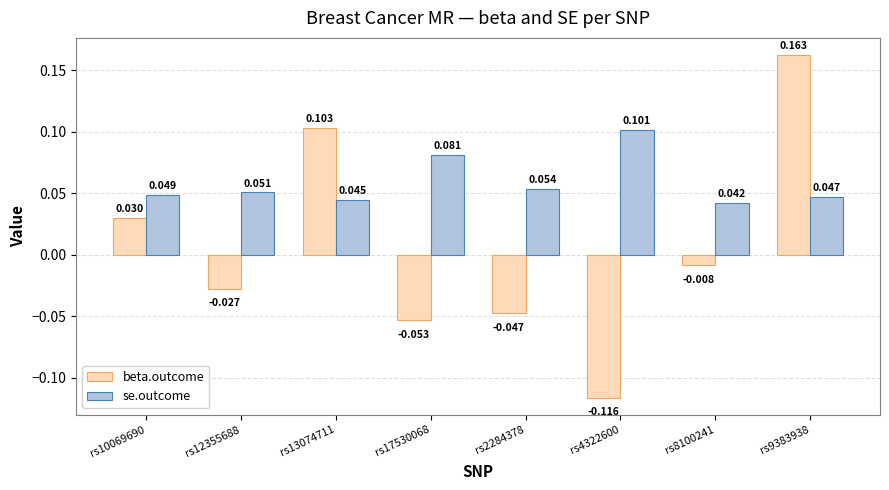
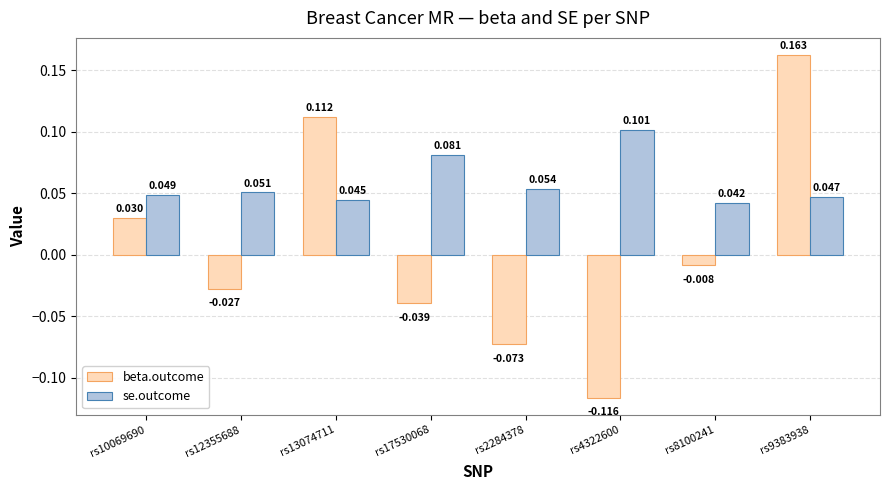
beta.outcome, rs13074711: 0.103 -> 0.112
beta.outcome, rs17530068: -0.053 -> -0.039
beta.outcome, rs2284378: -0.047 -> -0.073
